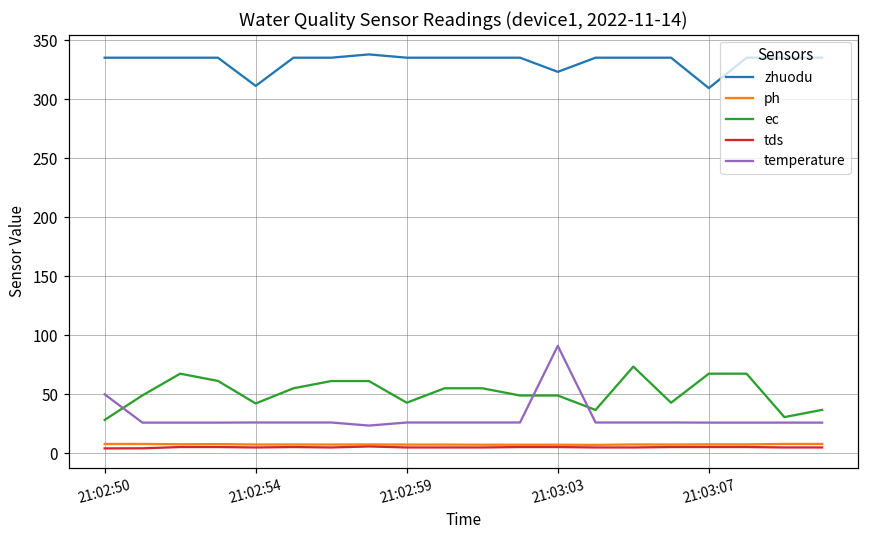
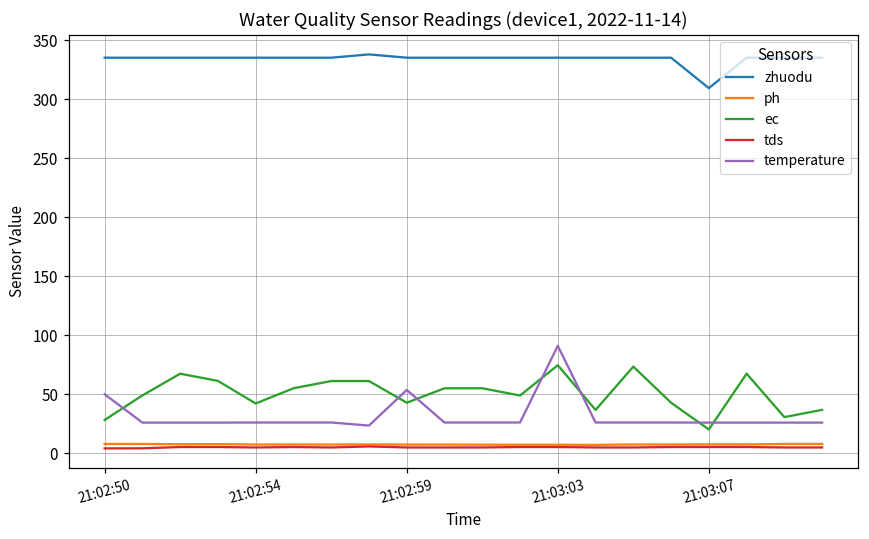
zhuodu, 21:02:54: 312 -> 335
temperature, 21:02:59: 26 -> 54
zhuodu, 21:03:03: 323 -> 335
ec, 21:03:03: 49 -> 75
ec, 21:03:07: 67 -> 20
